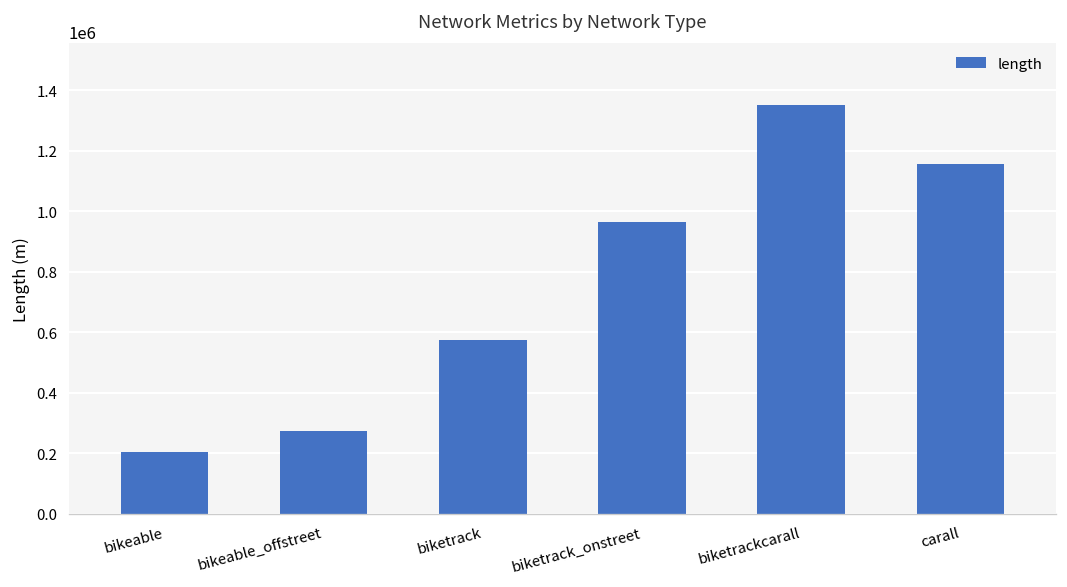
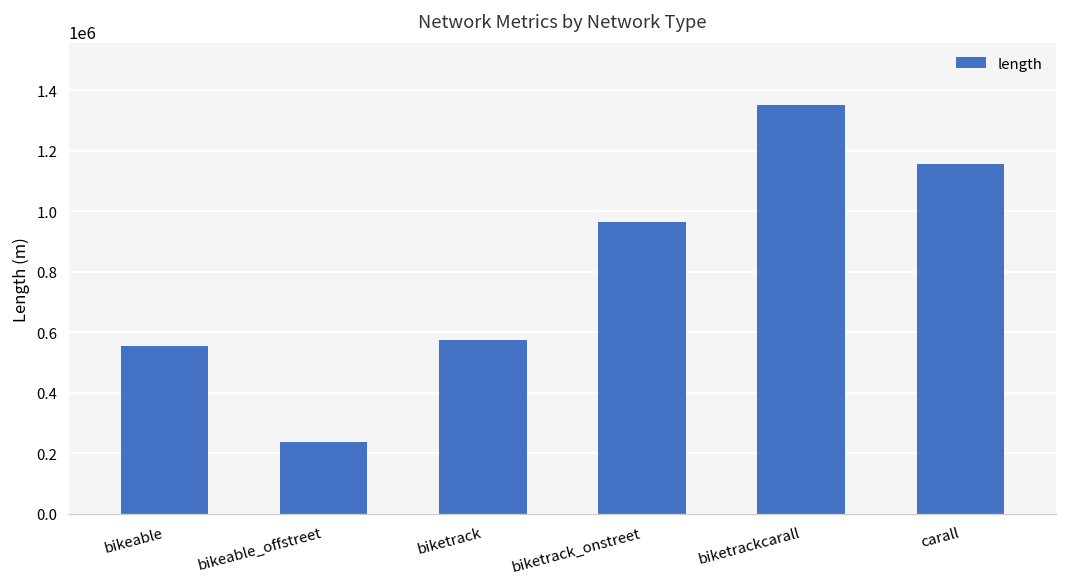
bikeable: 200000 -> 550000
bikeable_offstreet: 270000 -> 240000
